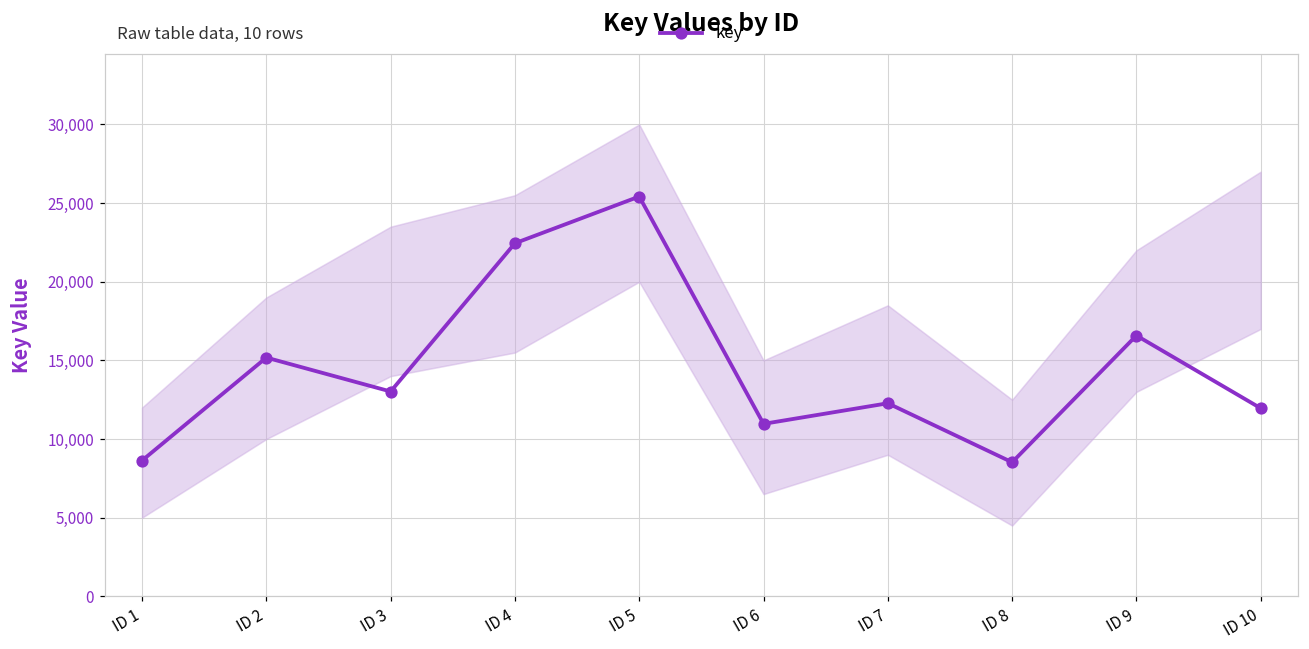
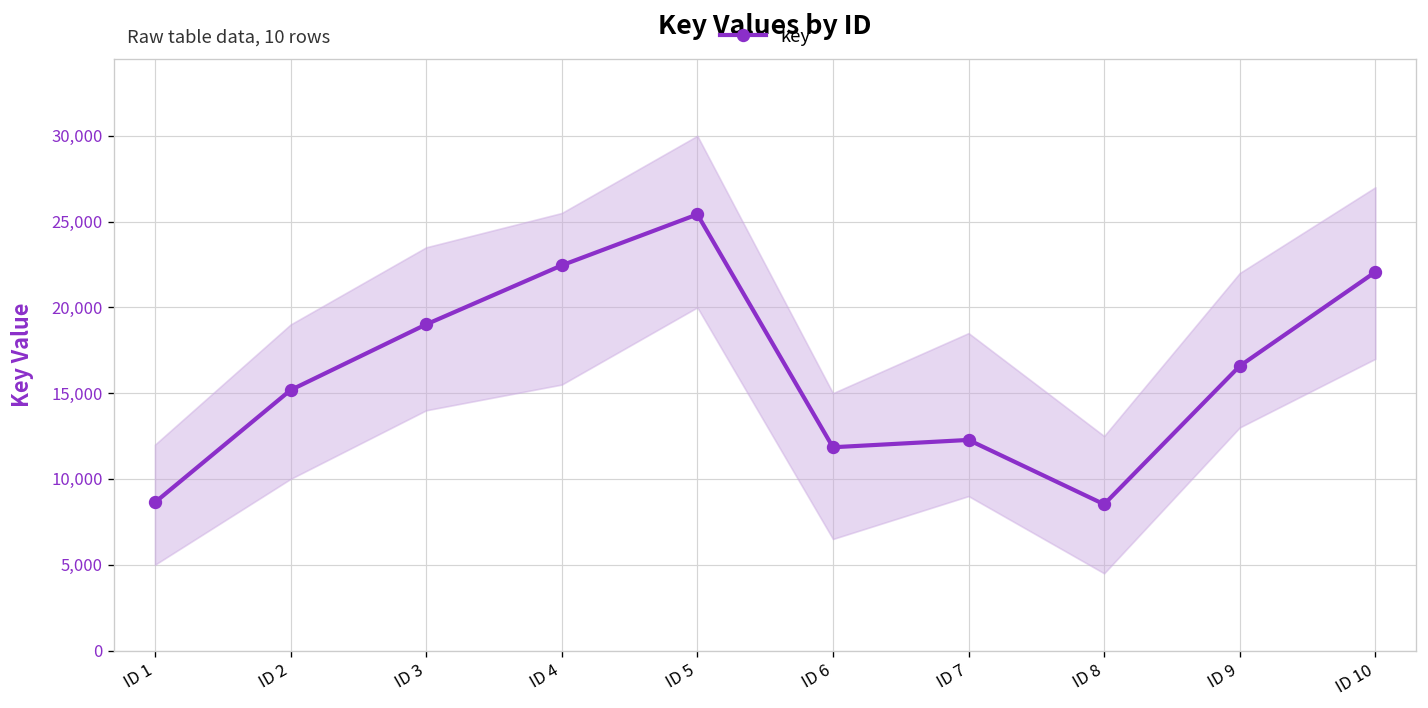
key, ID 3: 13,000 -> 19,000
key, ID 6: 11,000 -> 11,800
key, ID 10: 12,000 -> 22,100
